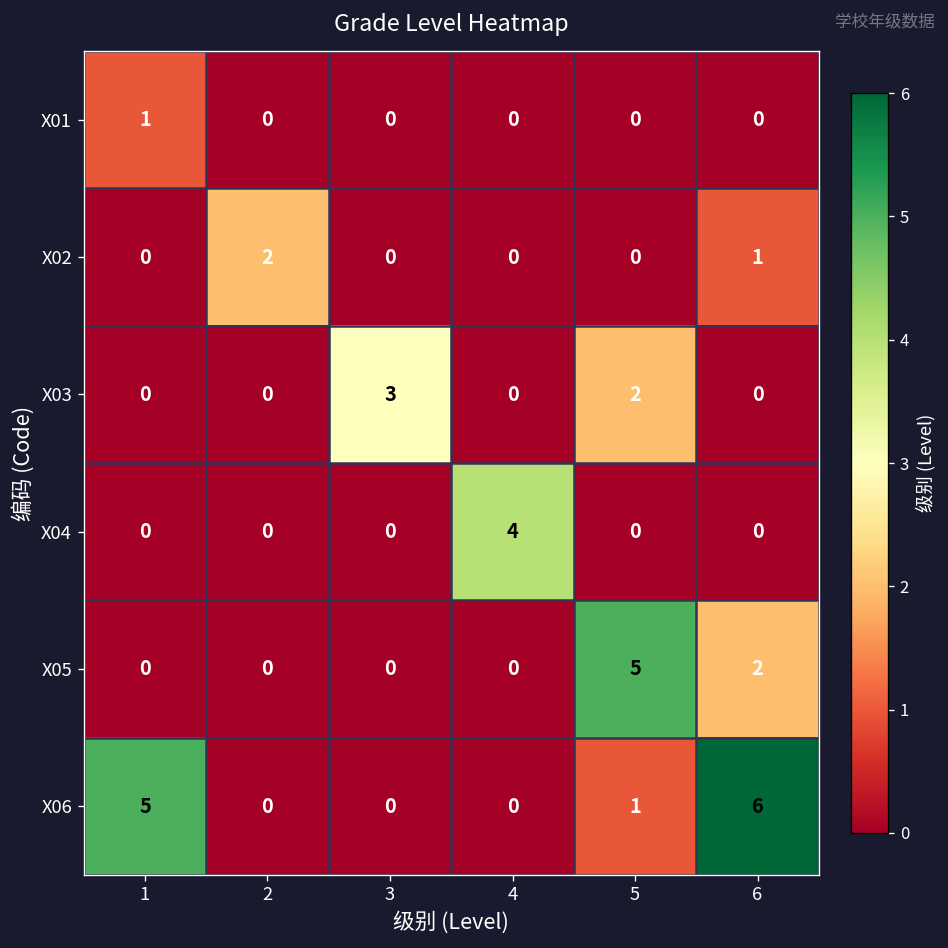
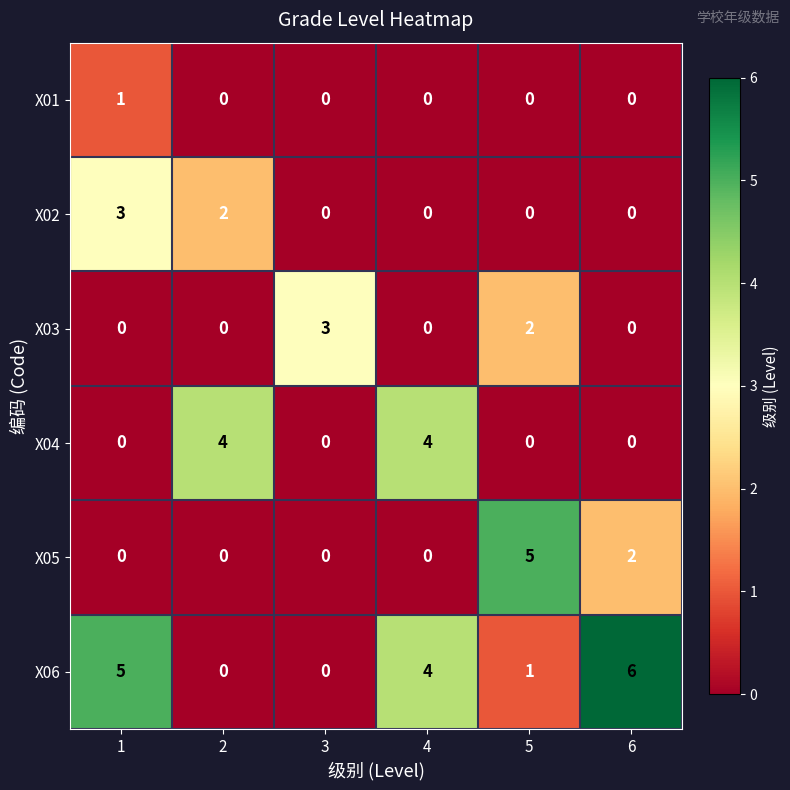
X02, 1: 0 -> 3
X02, 6: 1 -> 0
X04, 2: 0 -> 4
X06, 4: 0 -> 4
